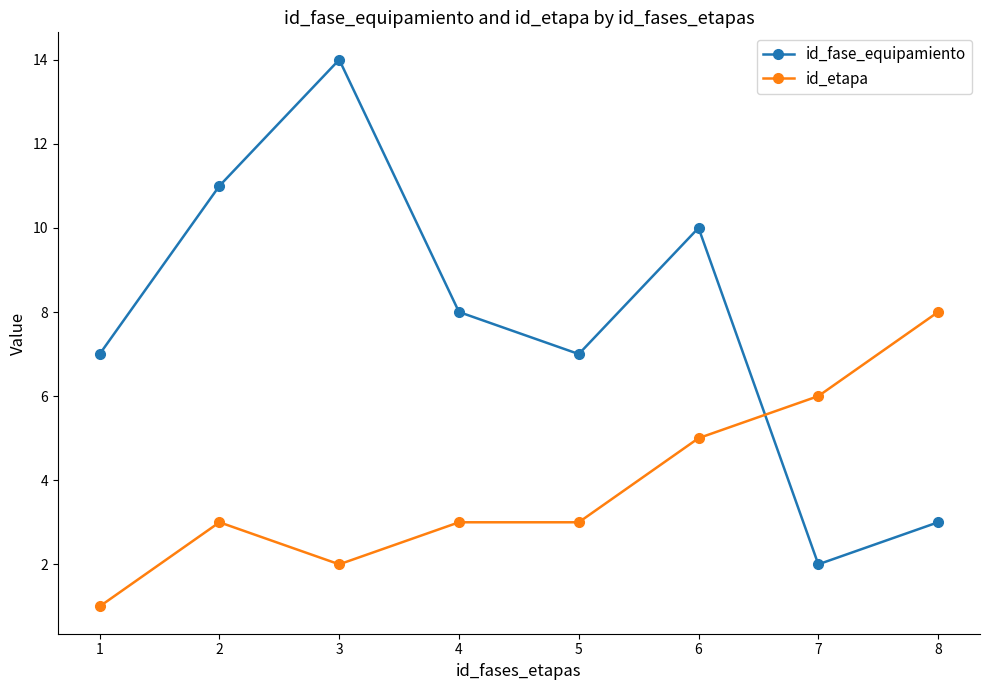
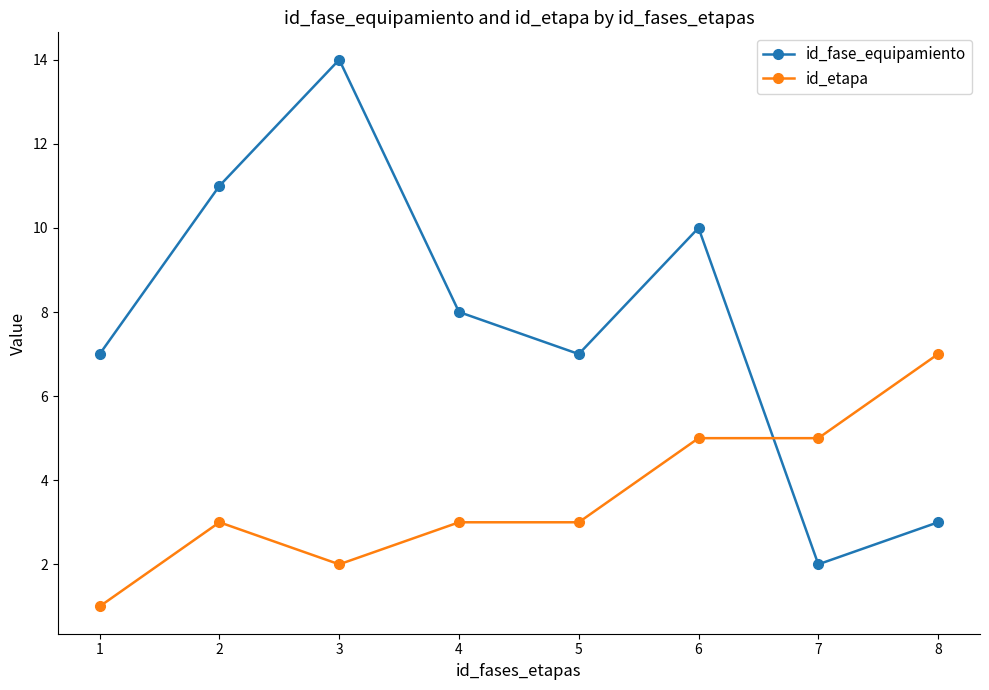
id_etapa, 7: 6 -> 5
id_etapa, 8: 8 -> 7
